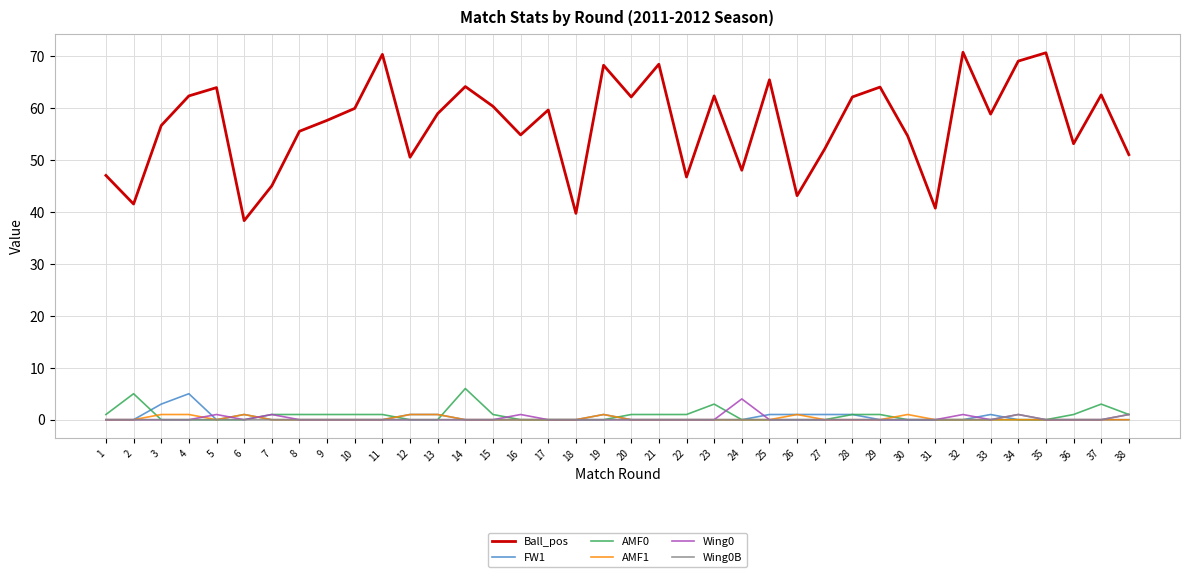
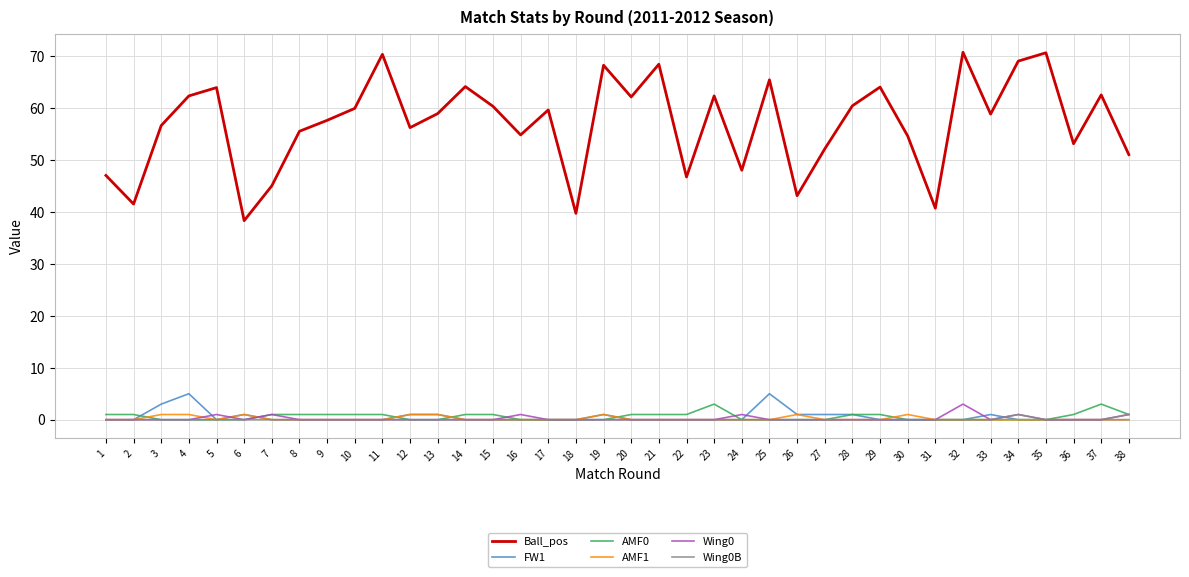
AMF0, 2: 5 -> 1
Ball_pos, 12: 51 -> 56
AMF0, 14: 6 -> 1
Wing0, 24: 4 -> 1
FW1, 25: 1 -> 5
Ball_pos, 28: 62 -> 60
Wing0, 32: 1 -> 3
